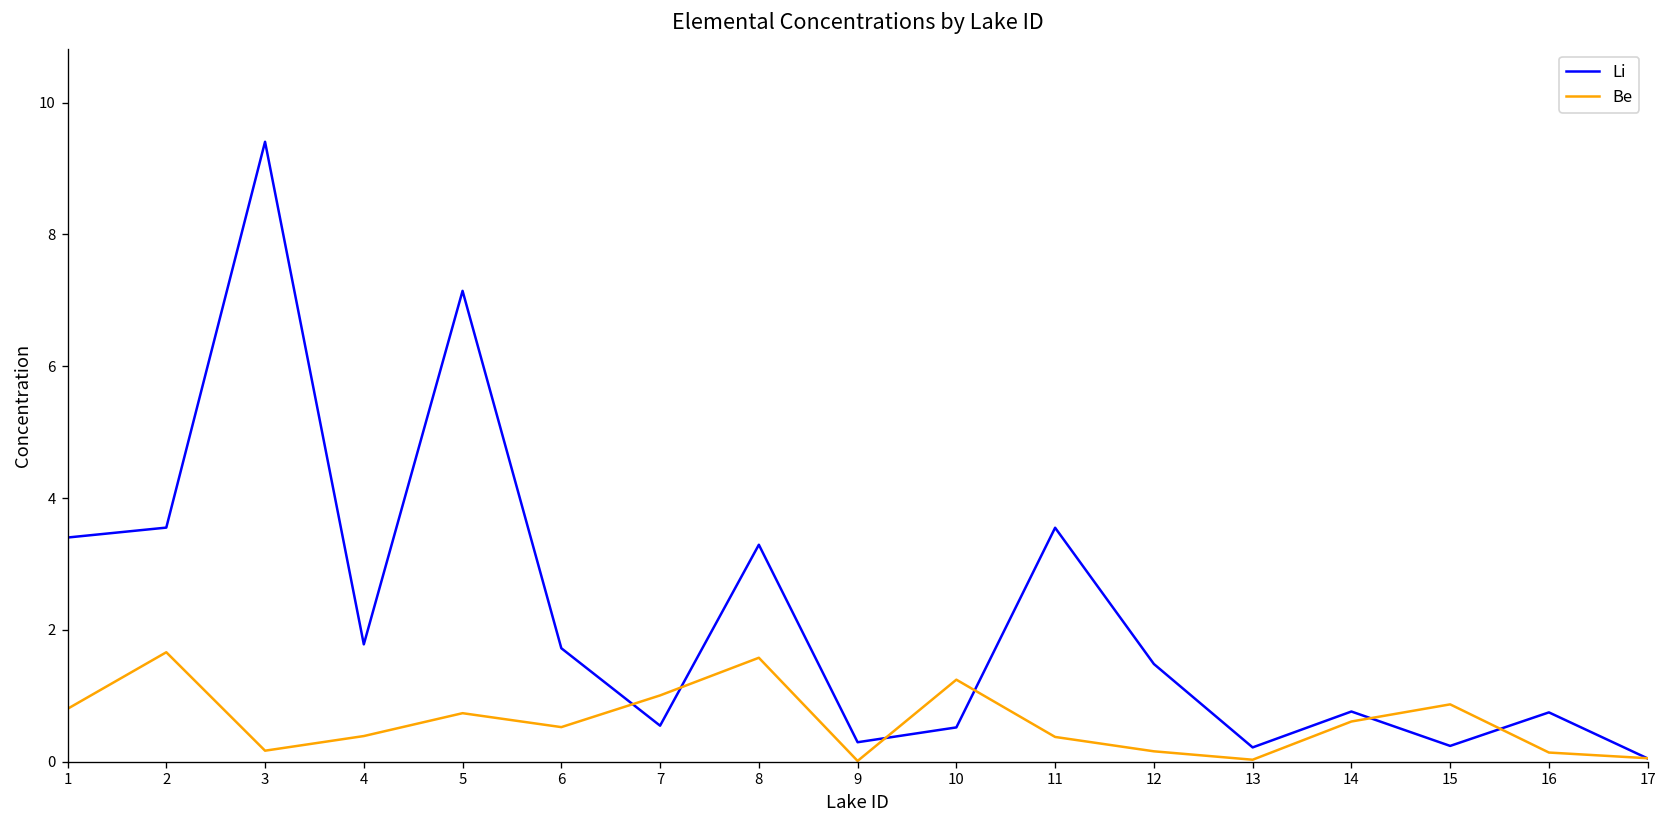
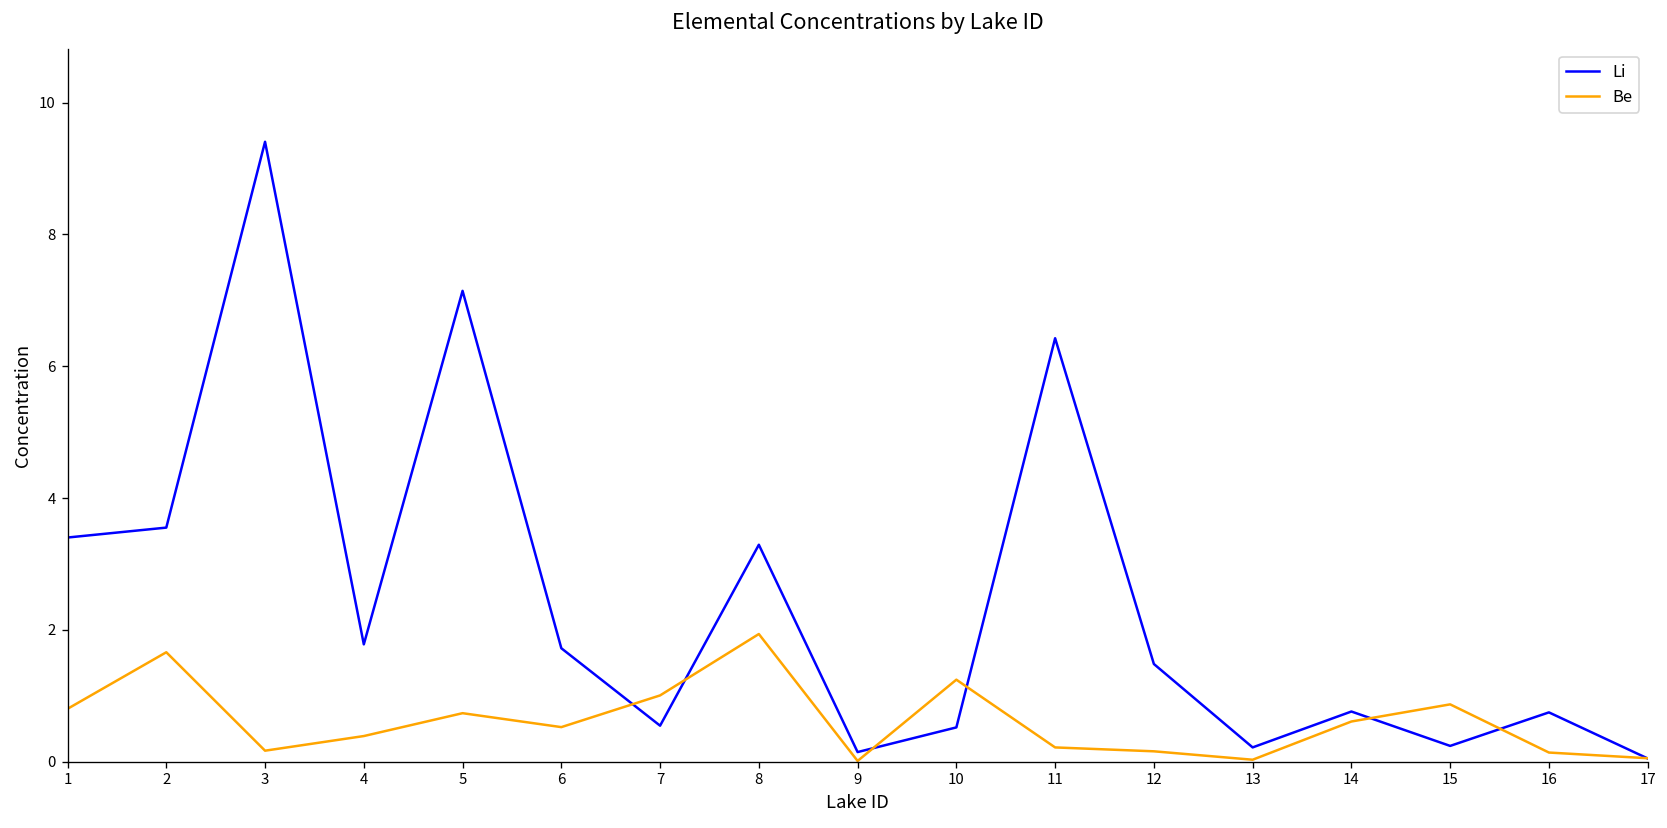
Be, 8: 1.6 -> 1.9
Li, 9: 0.3 -> 0.1
Li, 11: 3.5 -> 6.4
Be, 11: 0.4 -> 0.2
